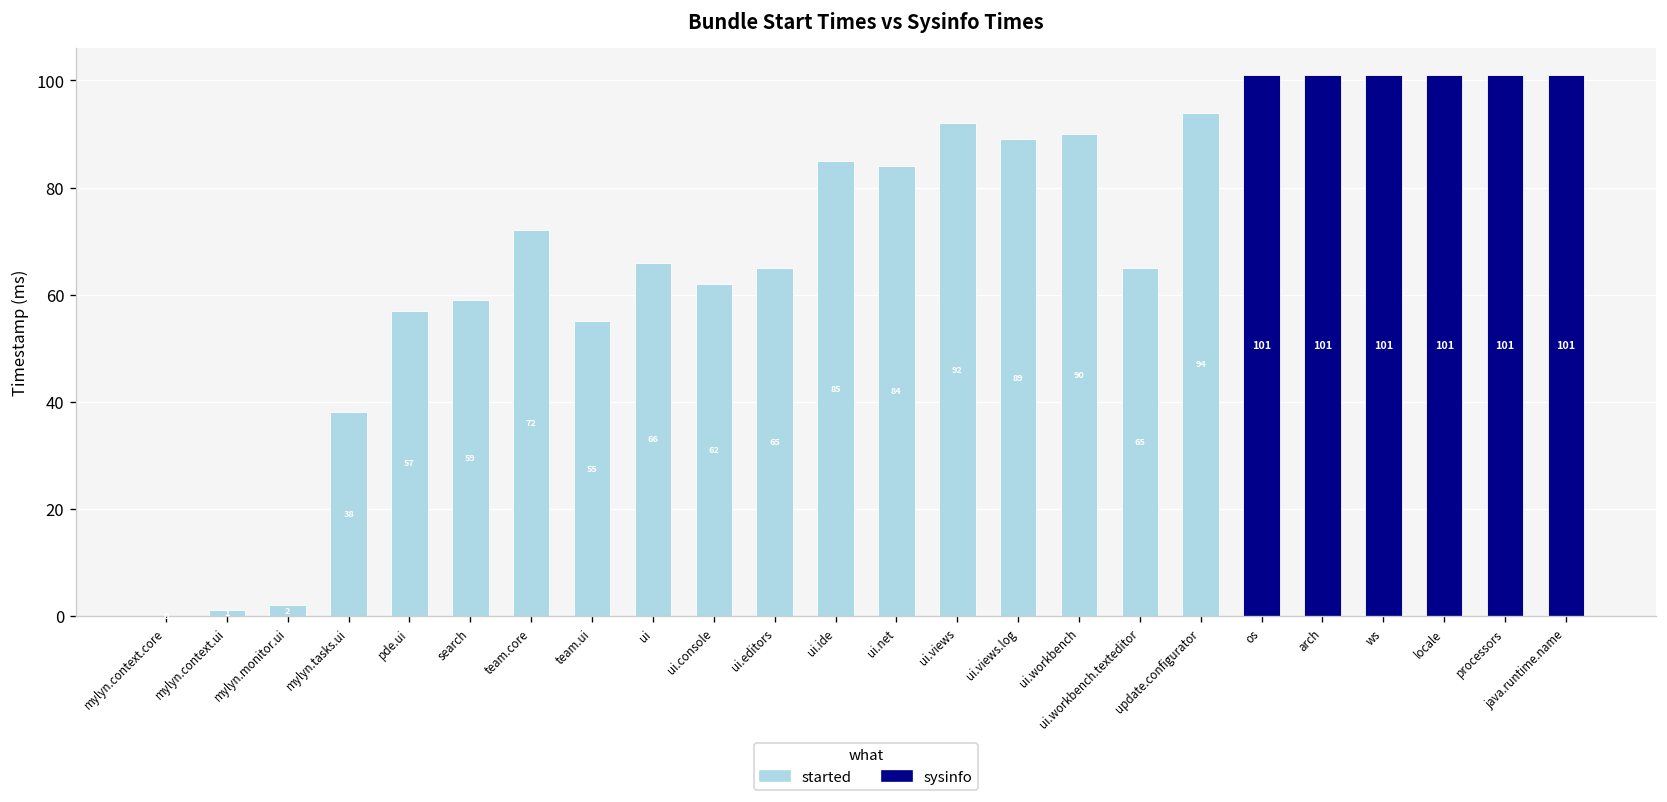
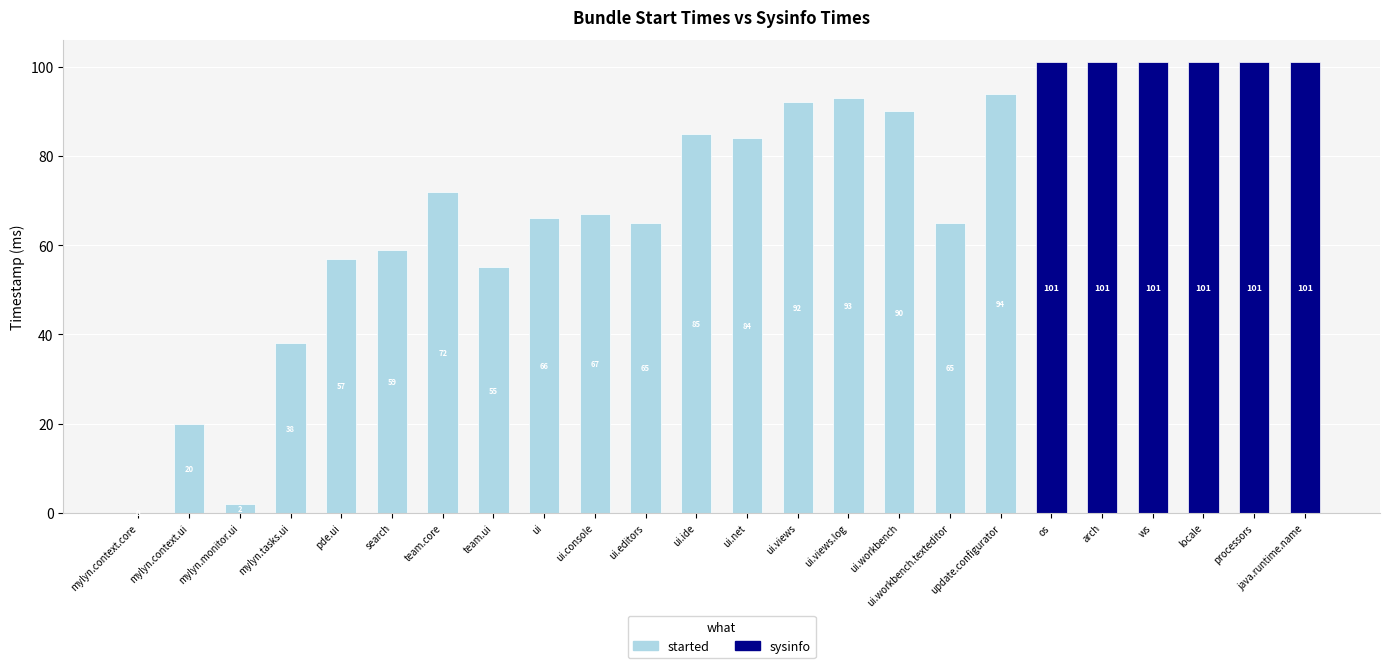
started, mylyn.context.ui: 1 -> 20
started, ui.console: 62 -> 67
started, ui.views.log: 89 -> 93
